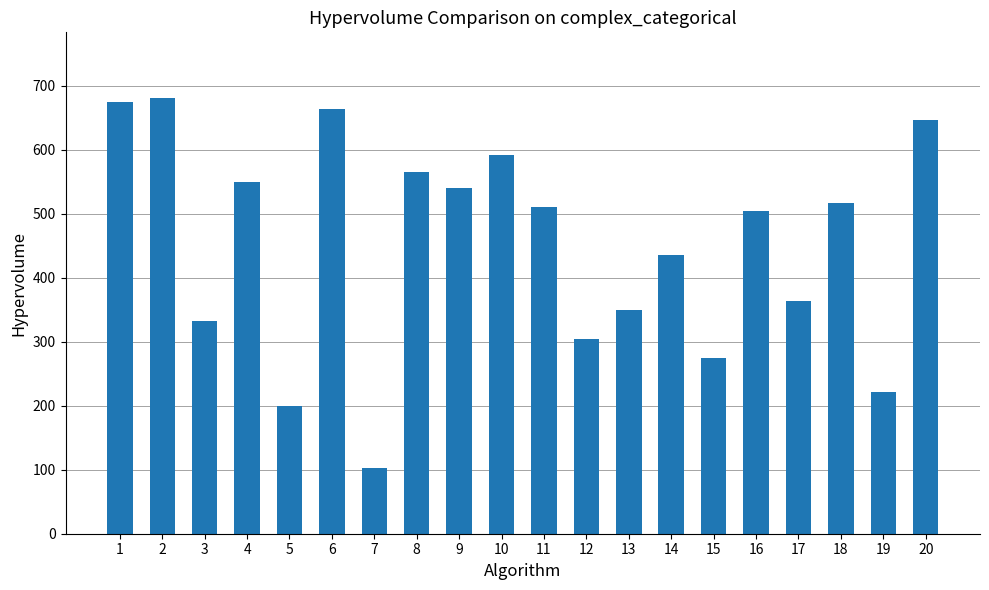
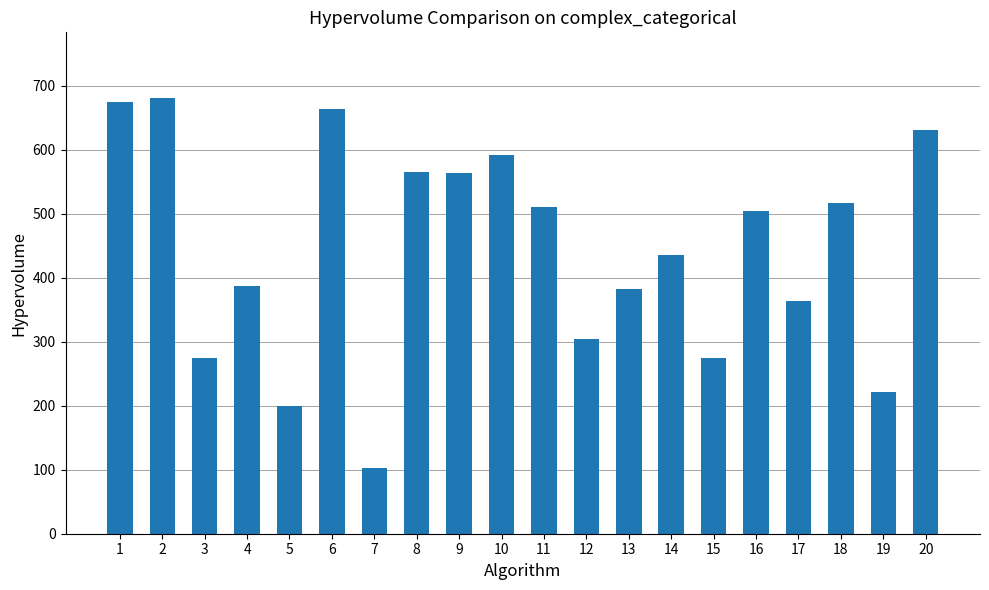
3: 330 -> 270
4: 550 -> 390
9: 540 -> 560
13: 350 -> 380
20: 650 -> 630
